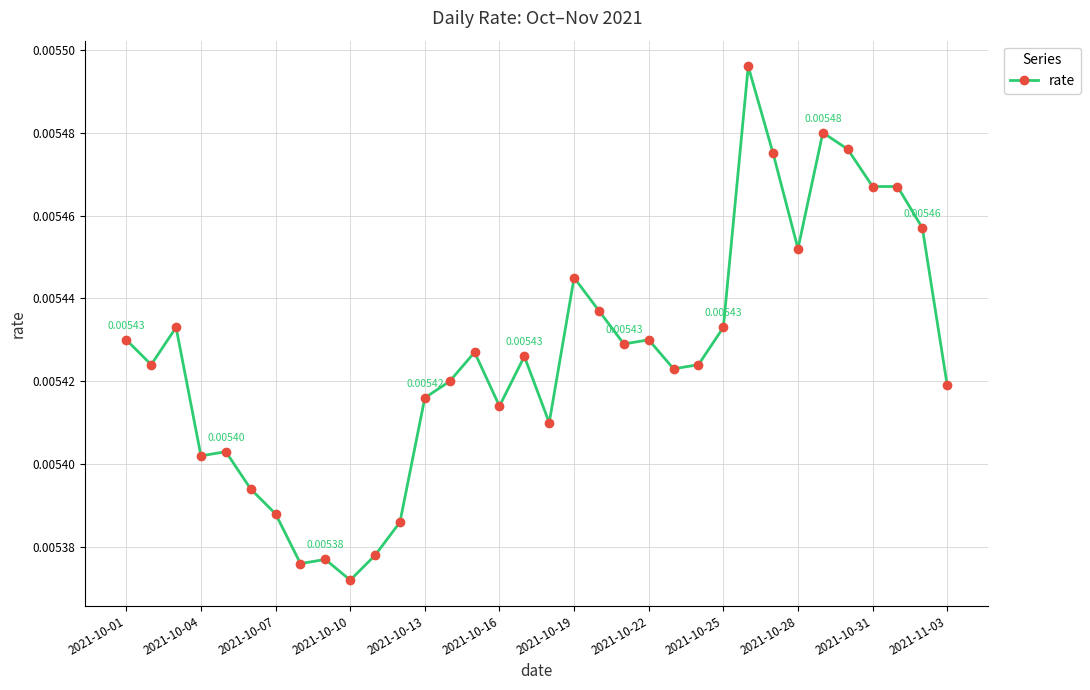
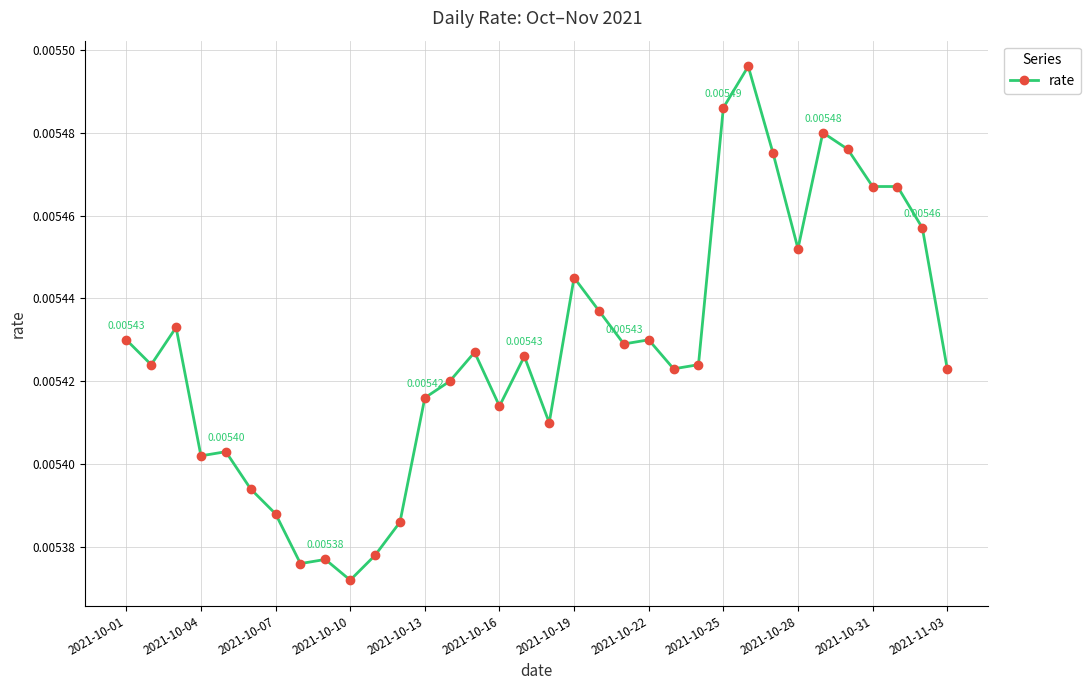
2021-10-25: 0.00543 -> 0.00549
2021-11-03: 0.005419 -> 0.005423
